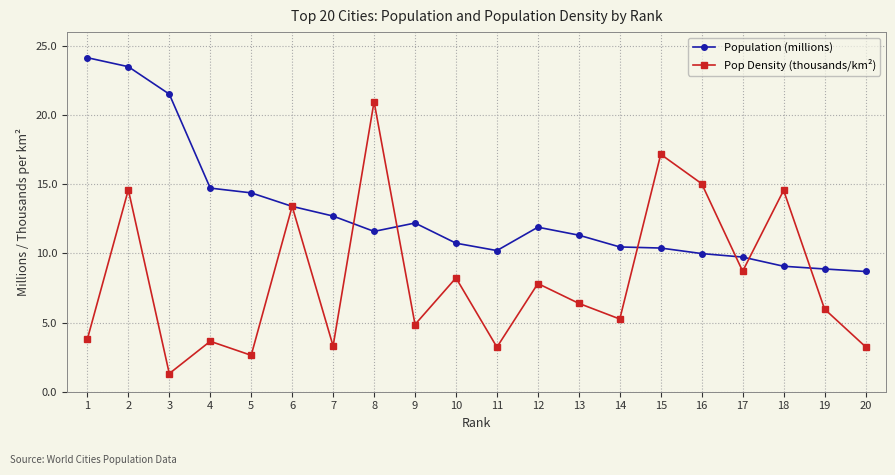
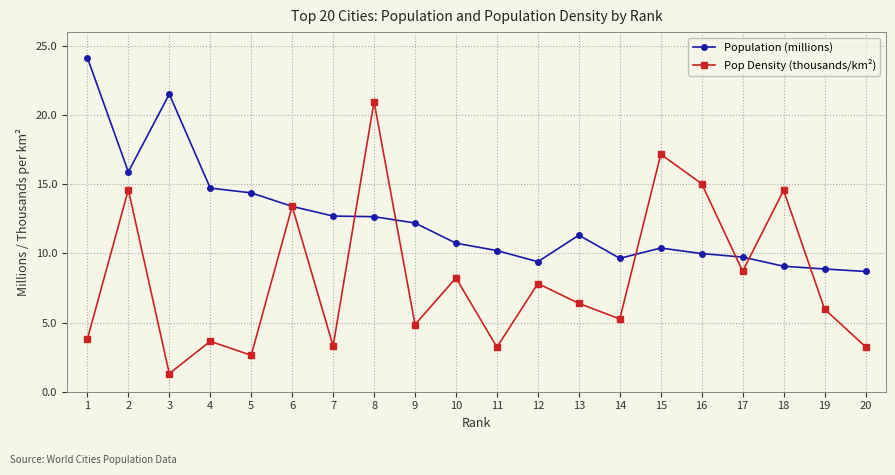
Population (millions), 2: 23.5 -> 15.9
Population (millions), 8: 11.6 -> 12.7
Population (millions), 12: 11.9 -> 9.4
Population (millions), 14: 10.5 -> 9.6
